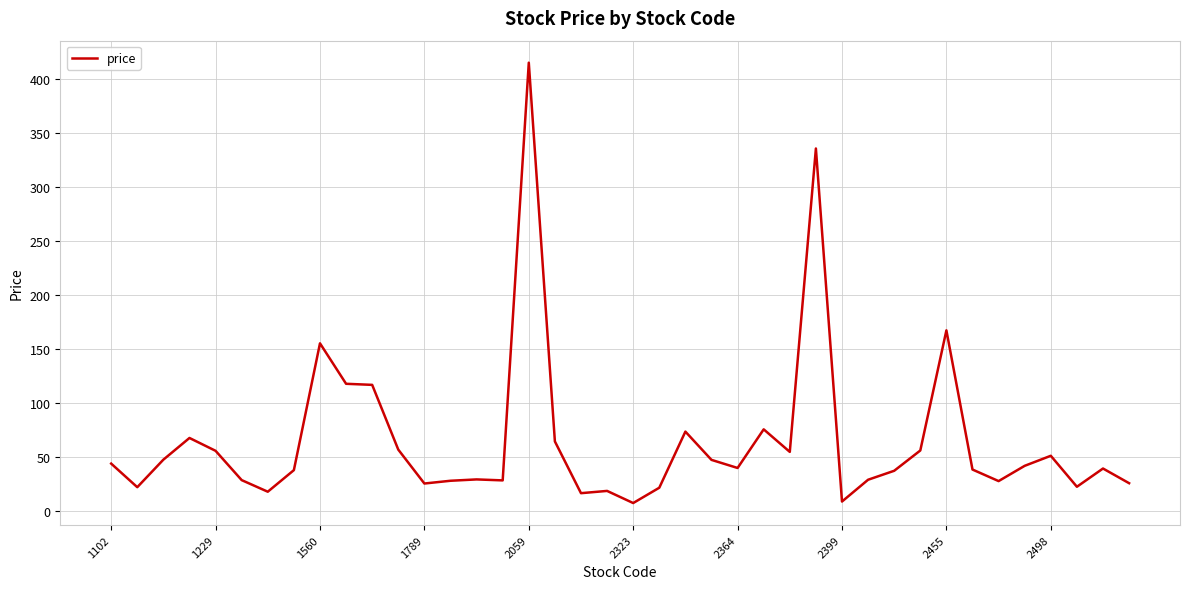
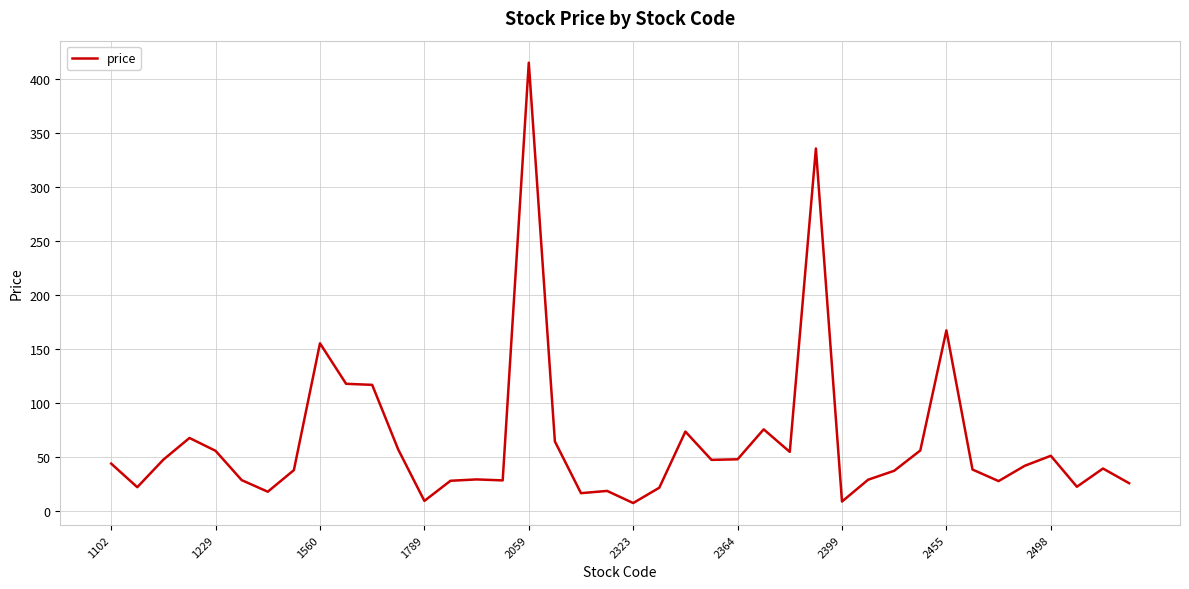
1789: 26 -> 10
2364: 40 -> 48
